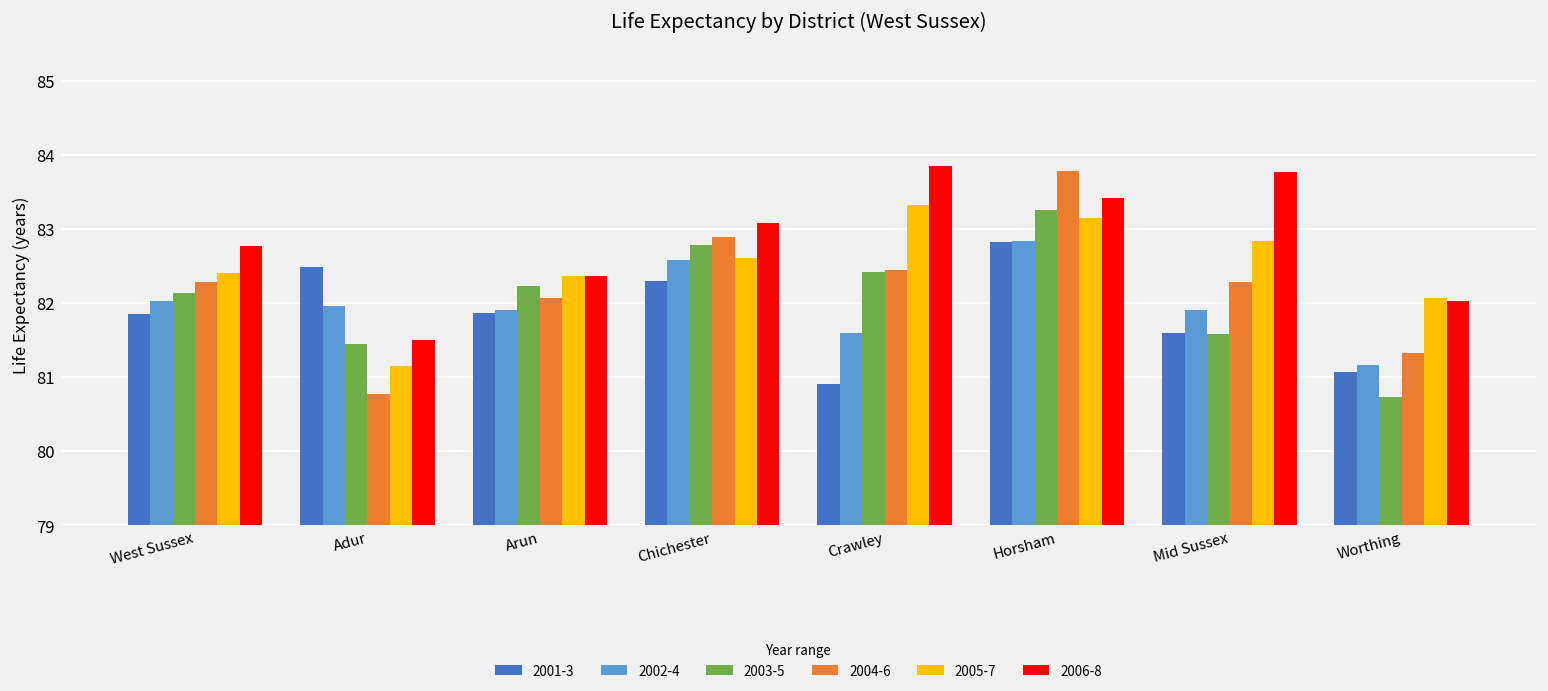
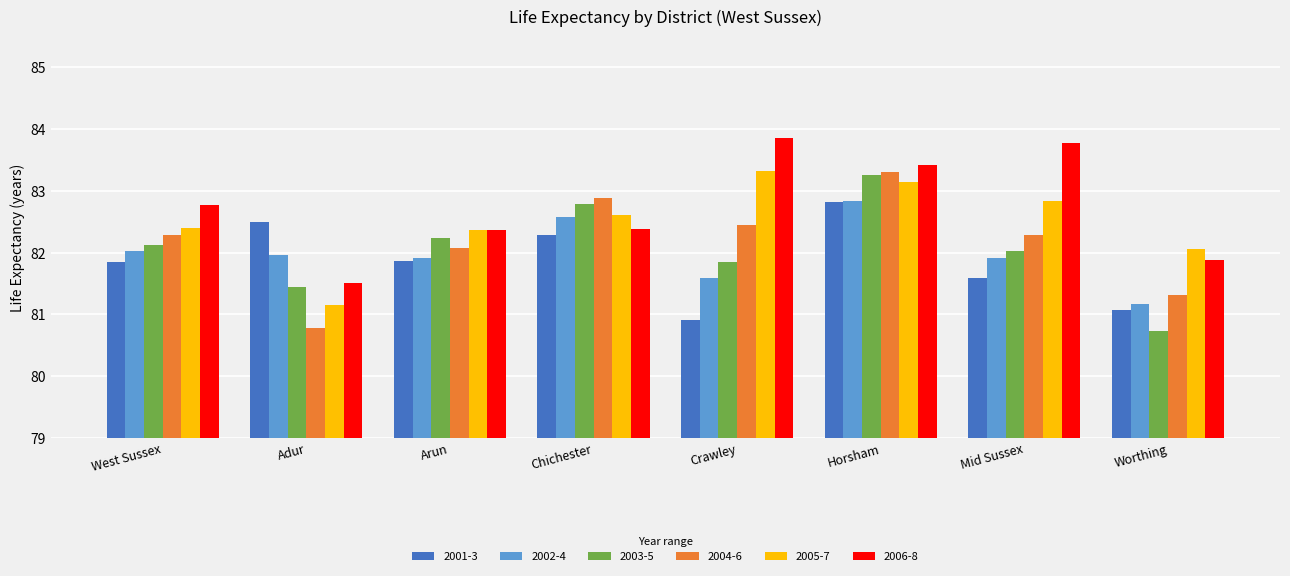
2006-8, Chichester: 83.1 -> 82.4
2003-5, Crawley: 82.4 -> 81.9
2004-6, Horsham: 83.8 -> 83.3
2003-5, Mid Sussex: 81.6 -> 82.0
2006-8, Worthing: 82.0 -> 81.9
